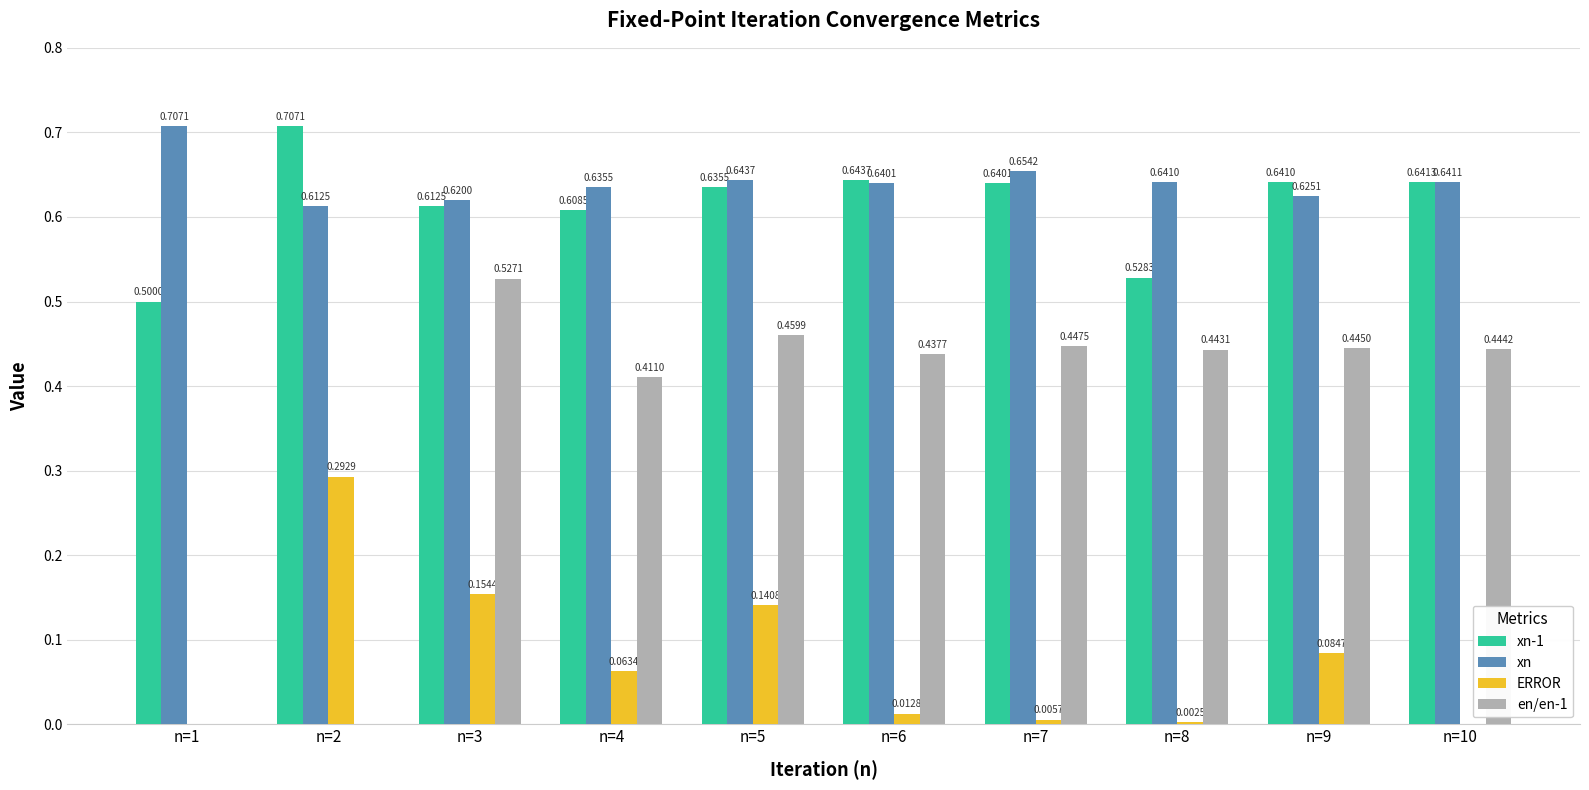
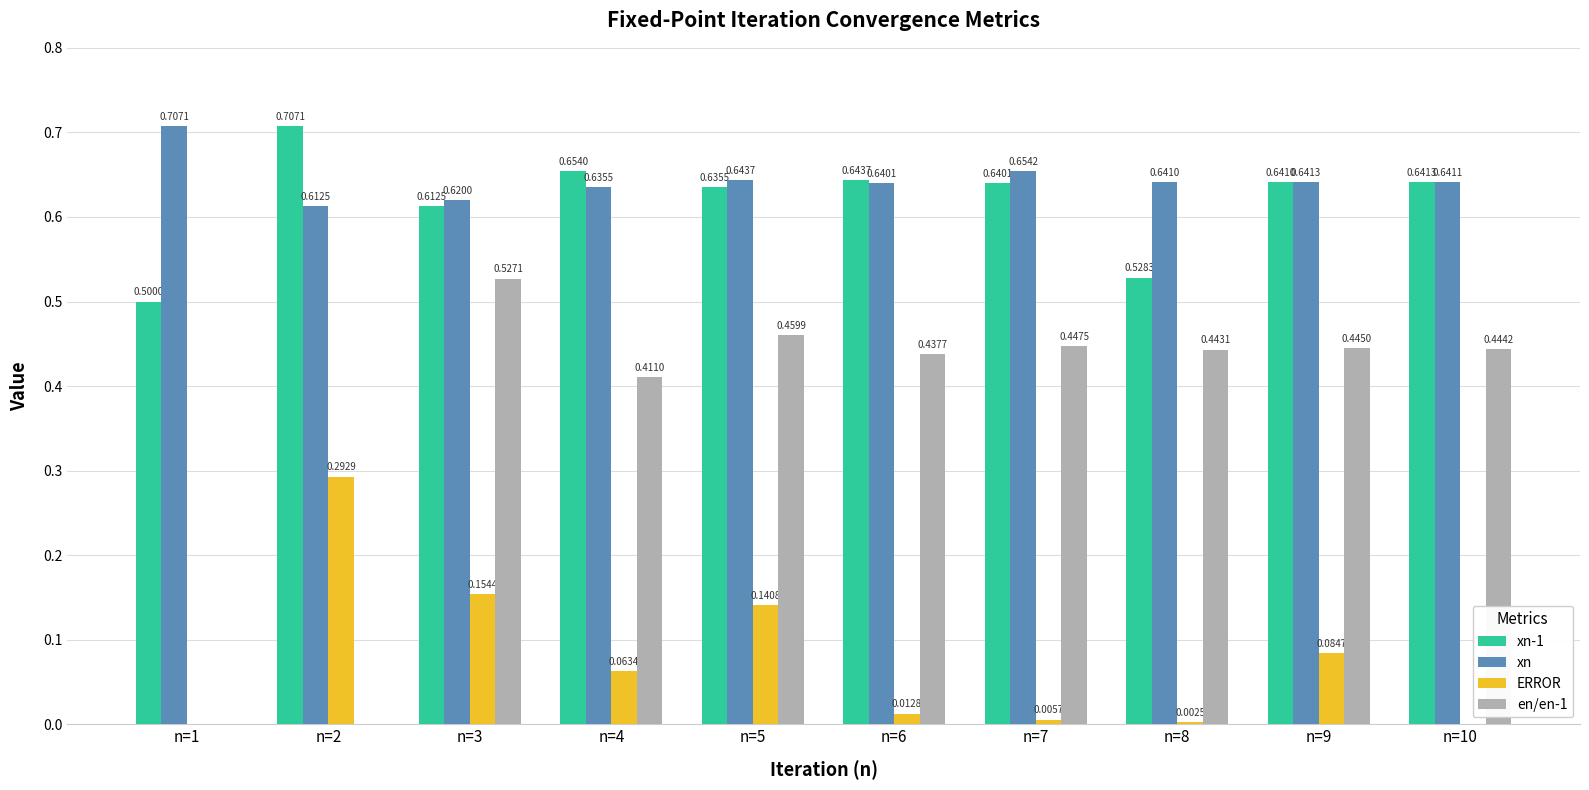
xn-1, n=4: 0.6085 -> 0.6540
xn, n=9: 0.6251 -> 0.6413
